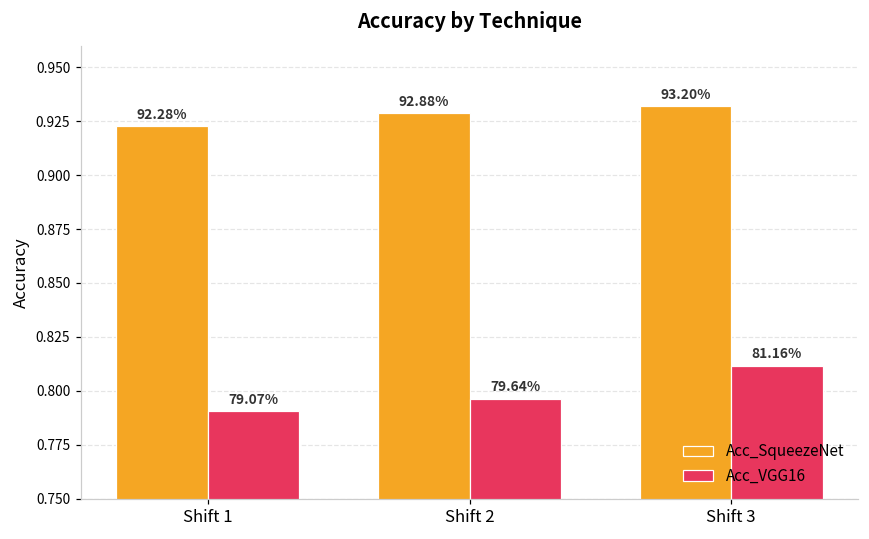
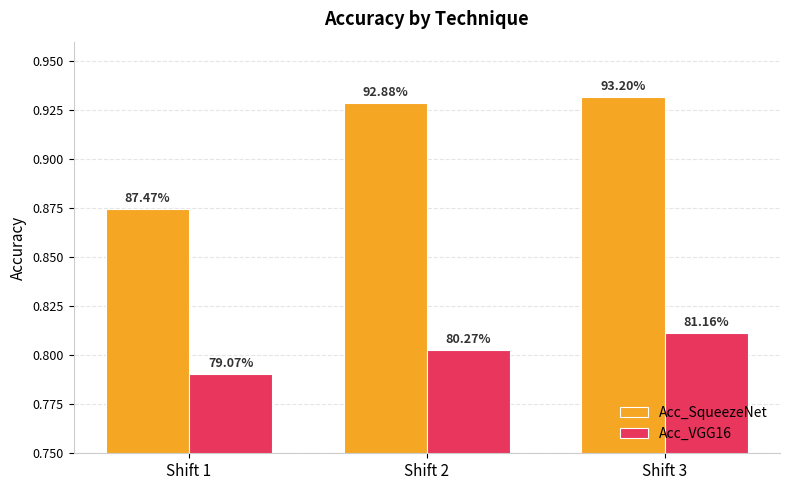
Acc_SqueezeNet, Shift 1: 92.28% -> 87.47%
Acc_VGG16, Shift 2: 79.64% -> 80.27%
